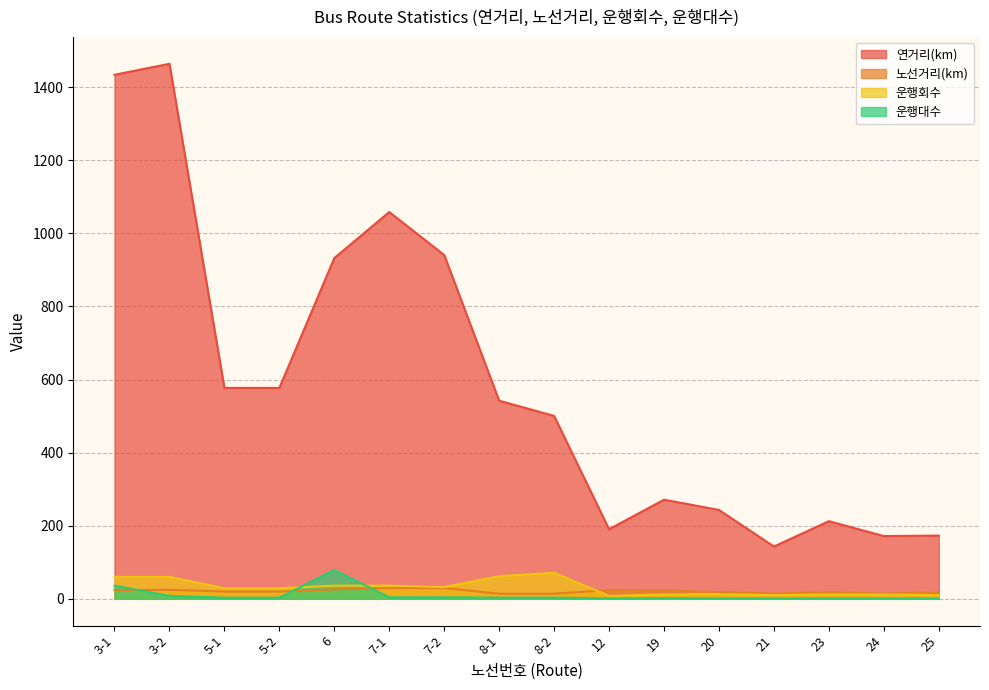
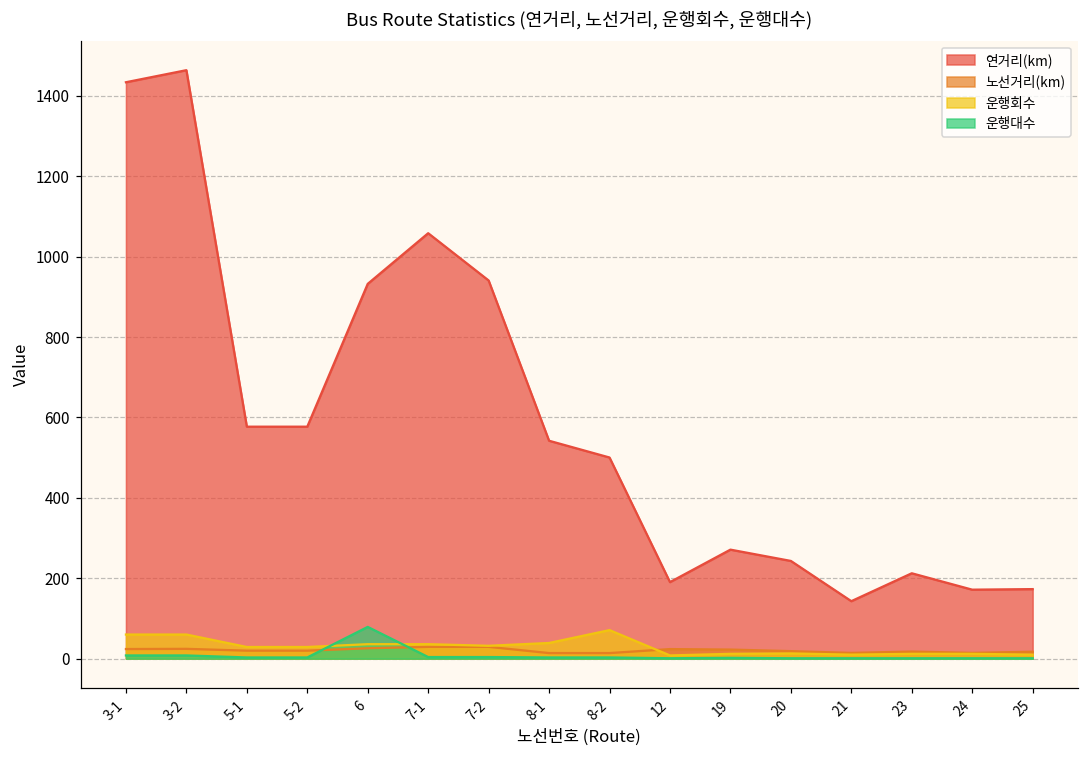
운행대수, 3-1: 40 -> 10
운행회수, 8-1: 60 -> 40
